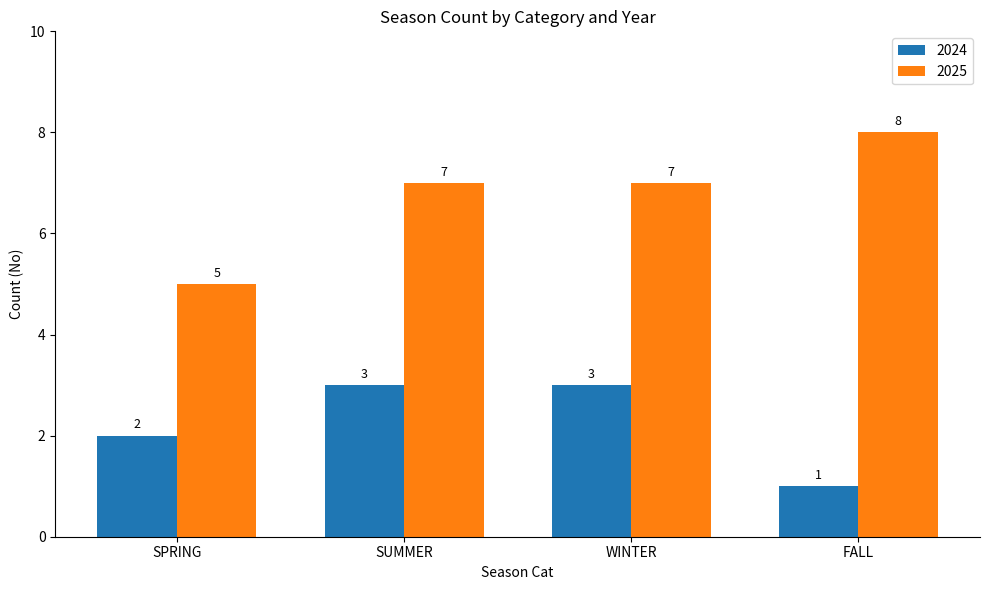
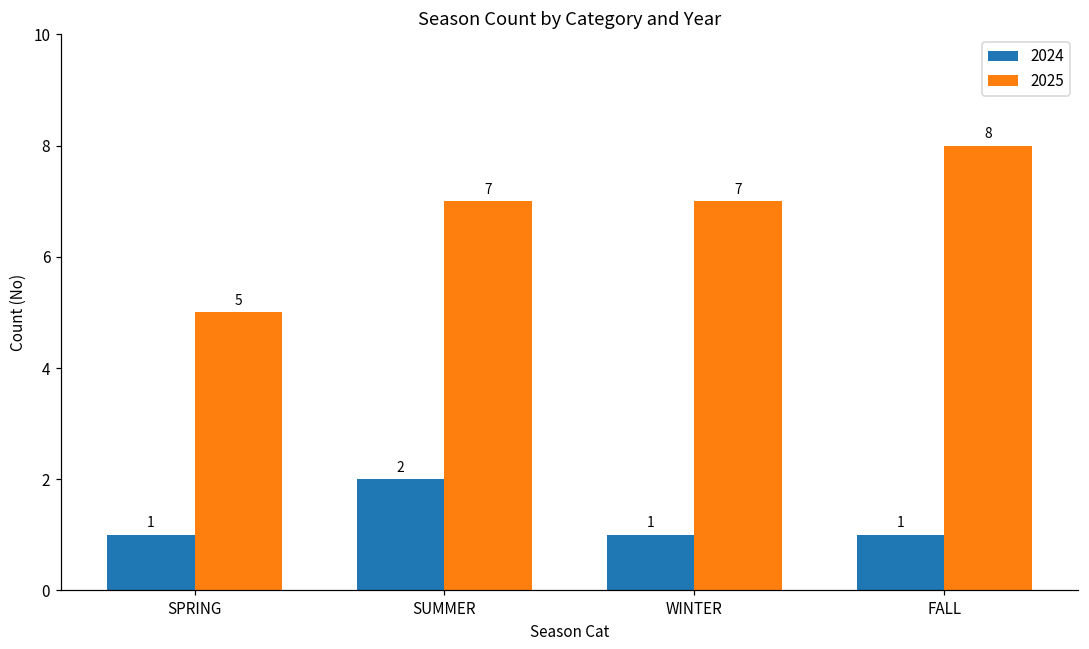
2024, SPRING: 2 -> 1
2024, SUMMER: 3 -> 2
2024, WINTER: 3 -> 1
